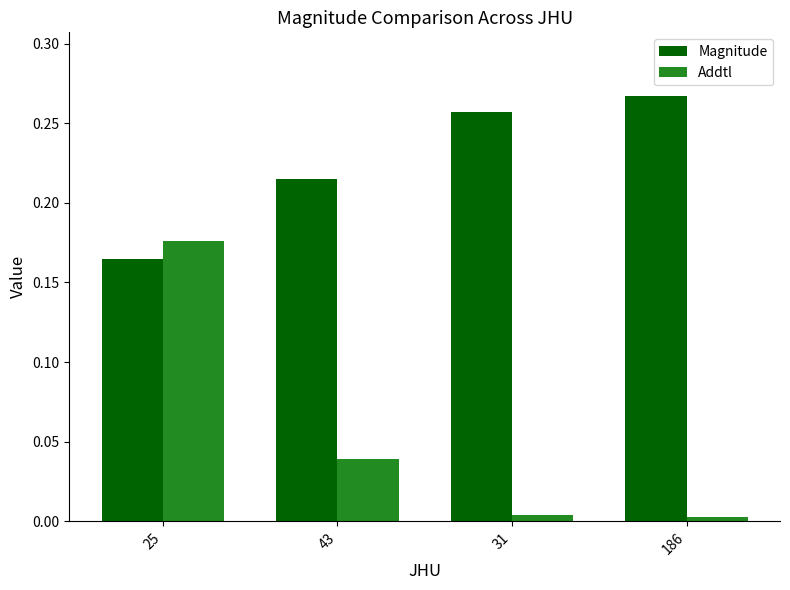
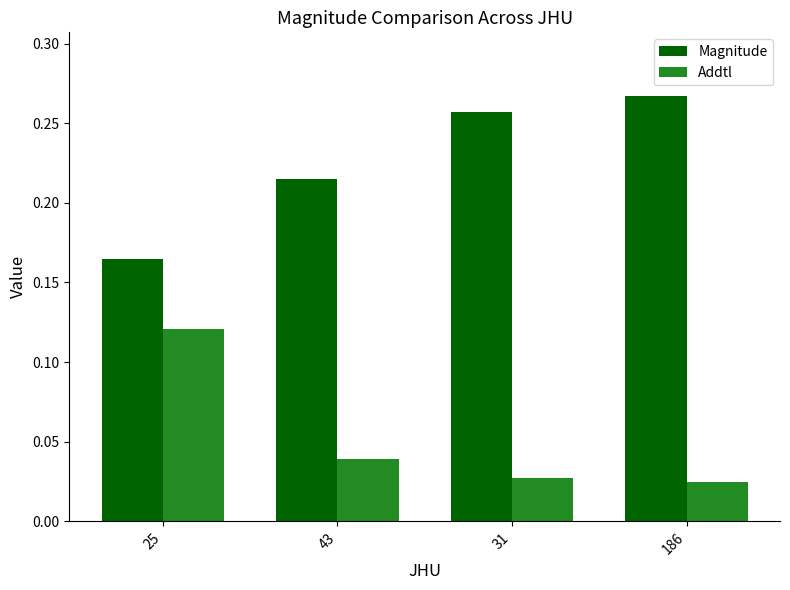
Addtl, 25: 0.176 -> 0.121
Addtl, 31: 0.004 -> 0.027
Addtl, 186: 0.003 -> 0.025
